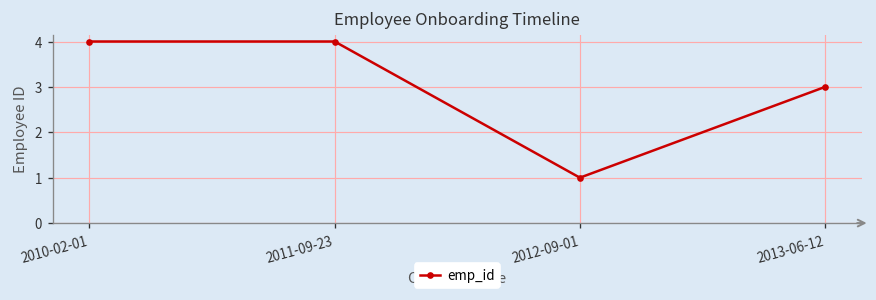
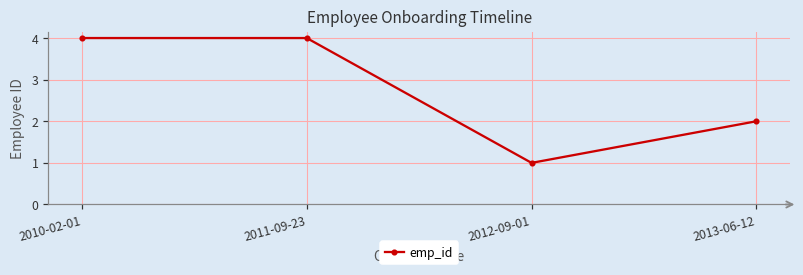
2013-06-12: 3 -> 2
